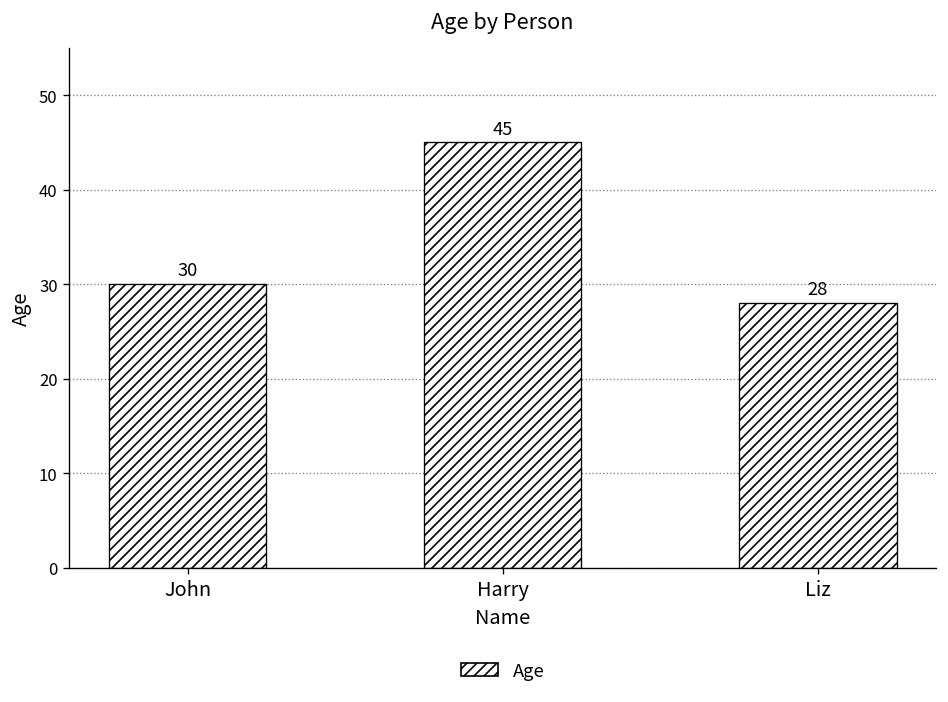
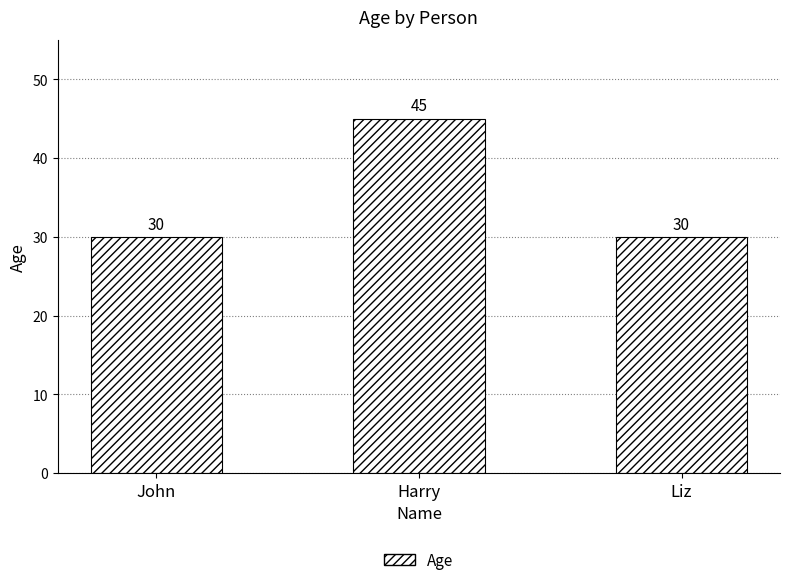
Liz: 28 -> 30
